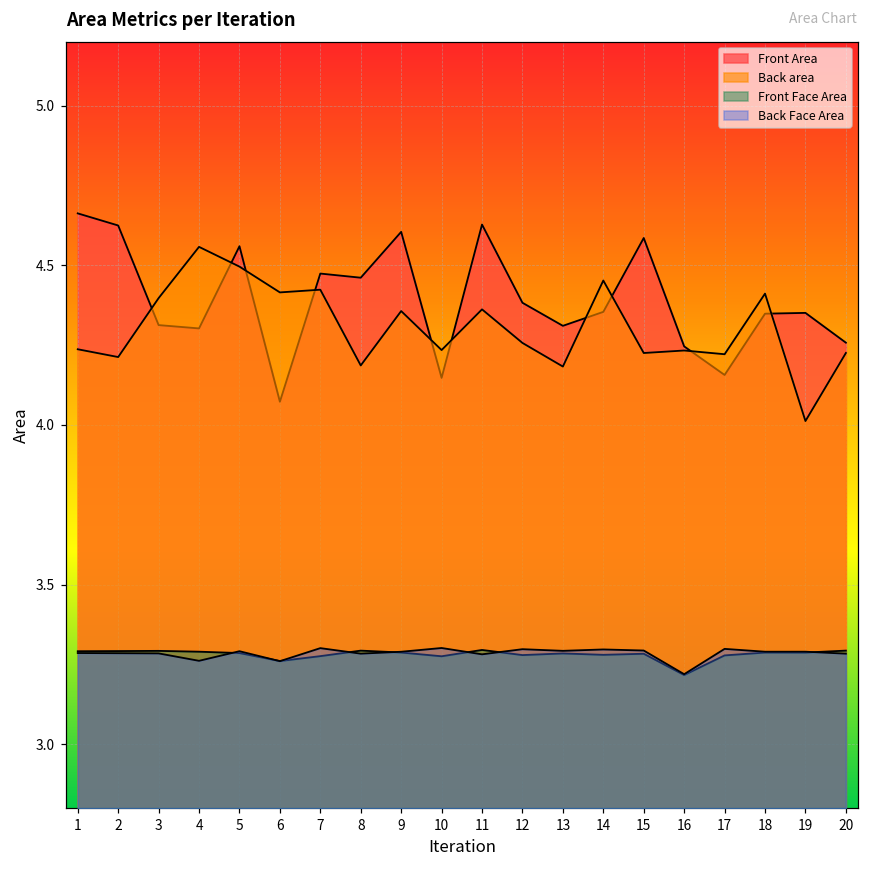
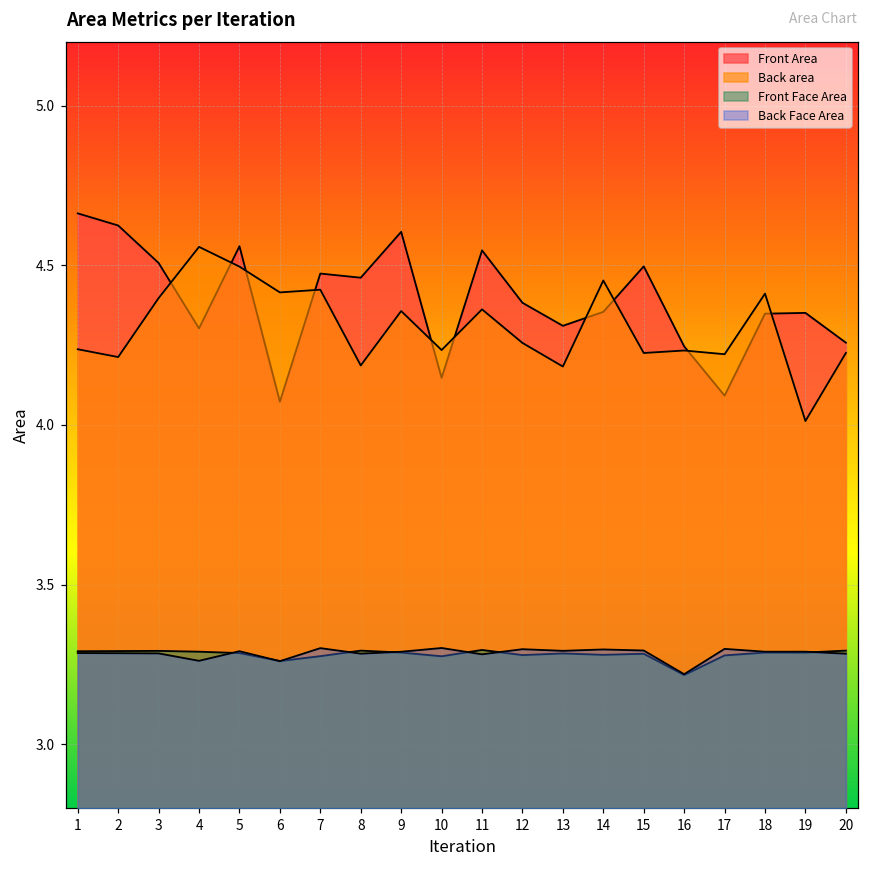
Front Area, 3: 4.31 -> 4.51
Front Area, 11: 4.63 -> 4.55
Front Area, 15: 4.59 -> 4.50
Front Area, 17: 4.16 -> 4.09
